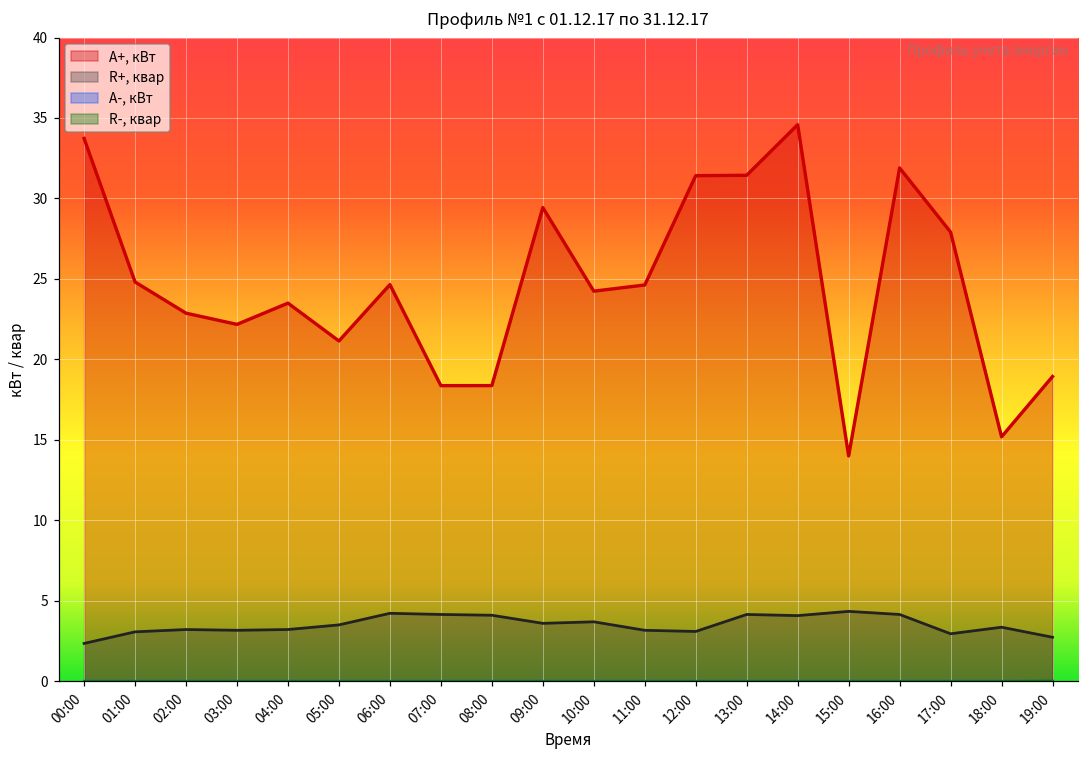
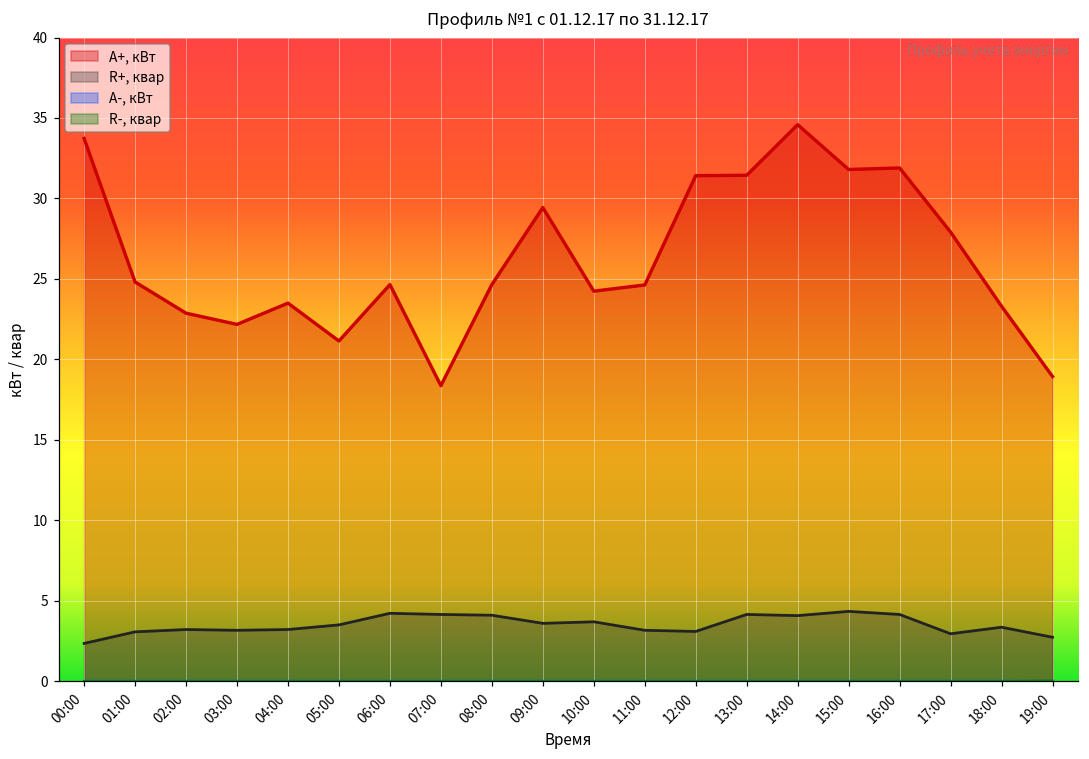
A+, кВт, 08:00: 18.4 -> 24.6
A+, кВт, 15:00: 14.0 -> 31.8
A+, кВт, 18:00: 15.2 -> 23.3
